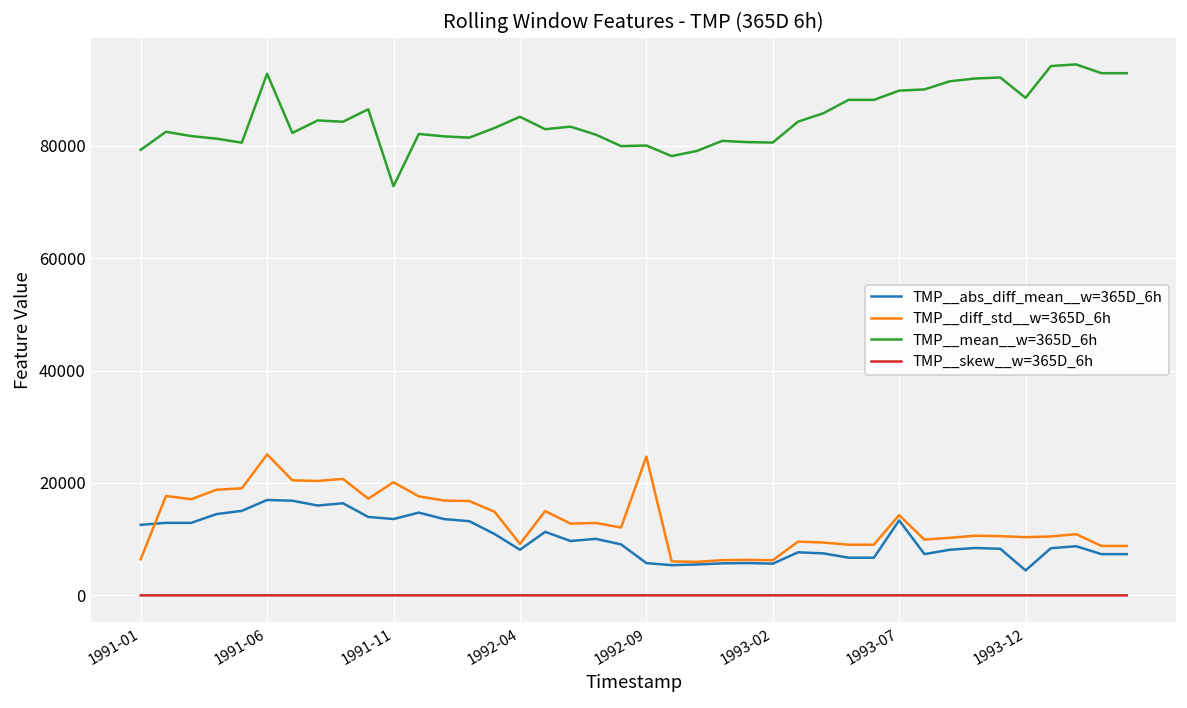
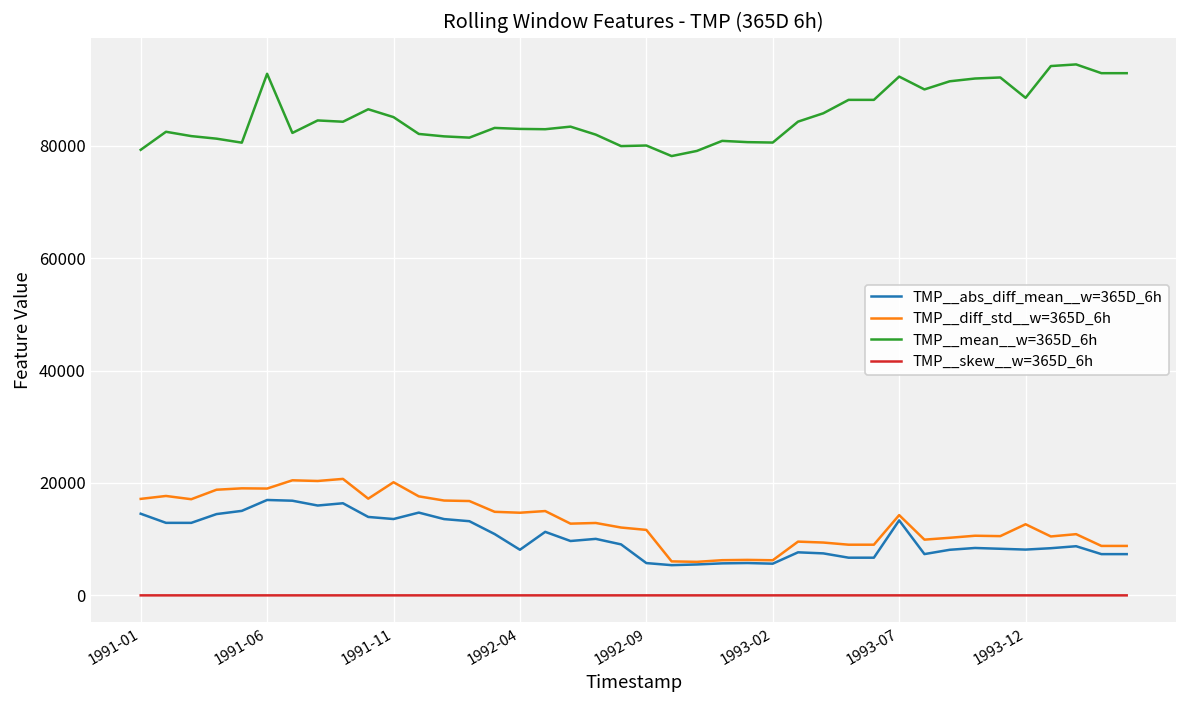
TMP__abs_diff_mean__w=365D_6h, 1991-01: 13000 -> 15000
TMP__diff_std__w=365D_6h, 1991-01: 6000 -> 17000
TMP__diff_std__w=365D_6h, 1991-06: 25000 -> 19000
TMP__mean__w=365D_6h, 1991-11: 73000 -> 85000
TMP__diff_std__w=365D_6h, 1992-04: 9000 -> 15000
TMP__mean__w=365D_6h, 1992-04: 85000 -> 83000
TMP__diff_std__w=365D_6h, 1992-09: 25000 -> 12000
TMP__mean__w=365D_6h, 1993-07: 90000 -> 92000
TMP__abs_diff_mean__w=365D_6h, 1993-12: 4000 -> 8000
TMP__diff_std__w=365D_6h, 1993-12: 10000 -> 13000
